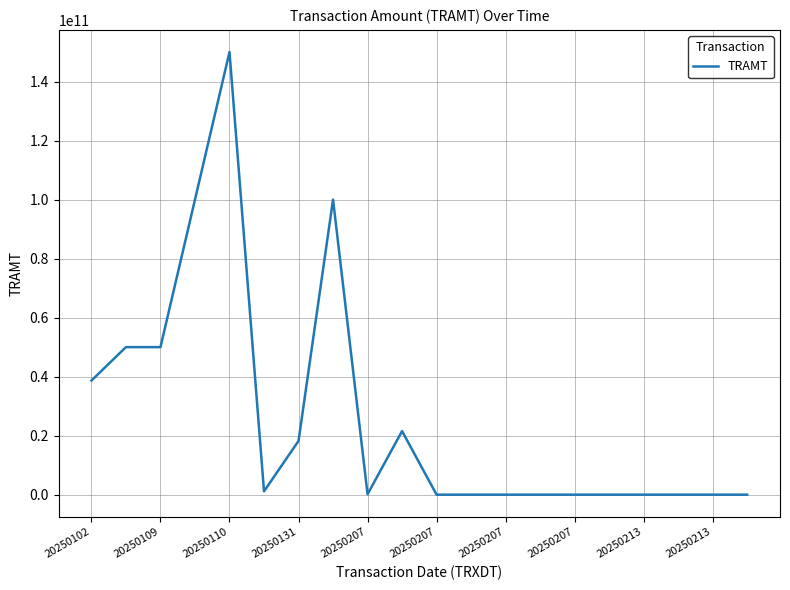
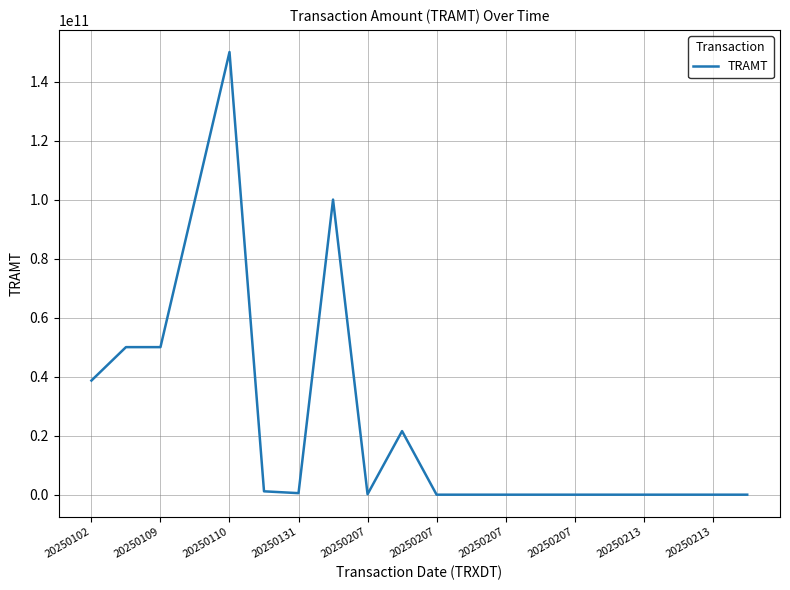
20250131: 18000000000 -> 1000000000
